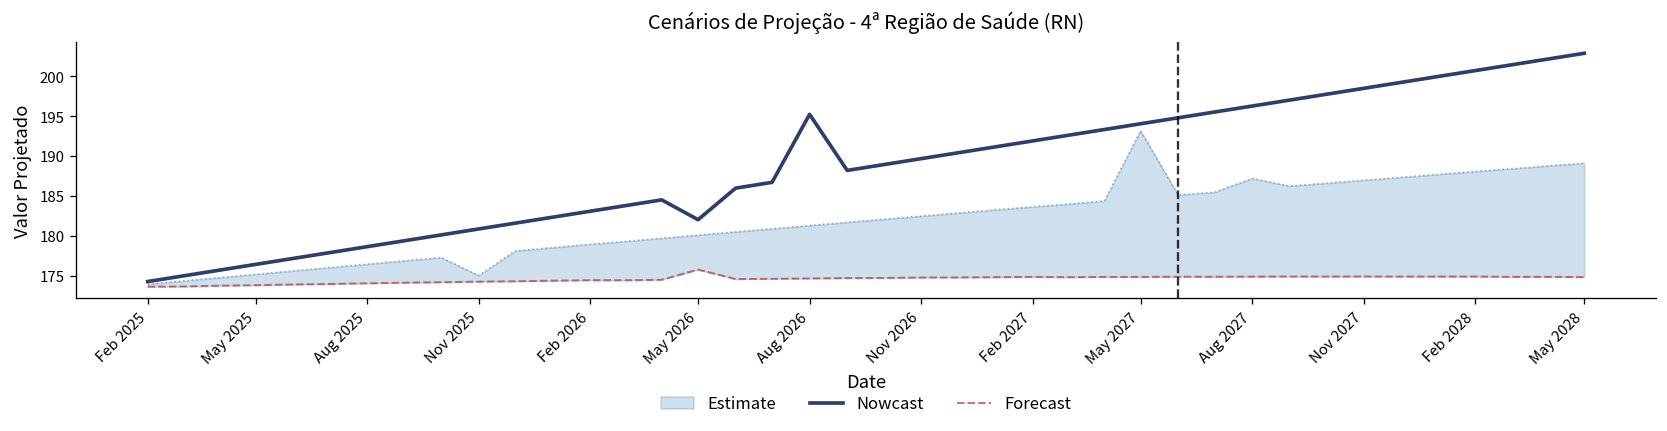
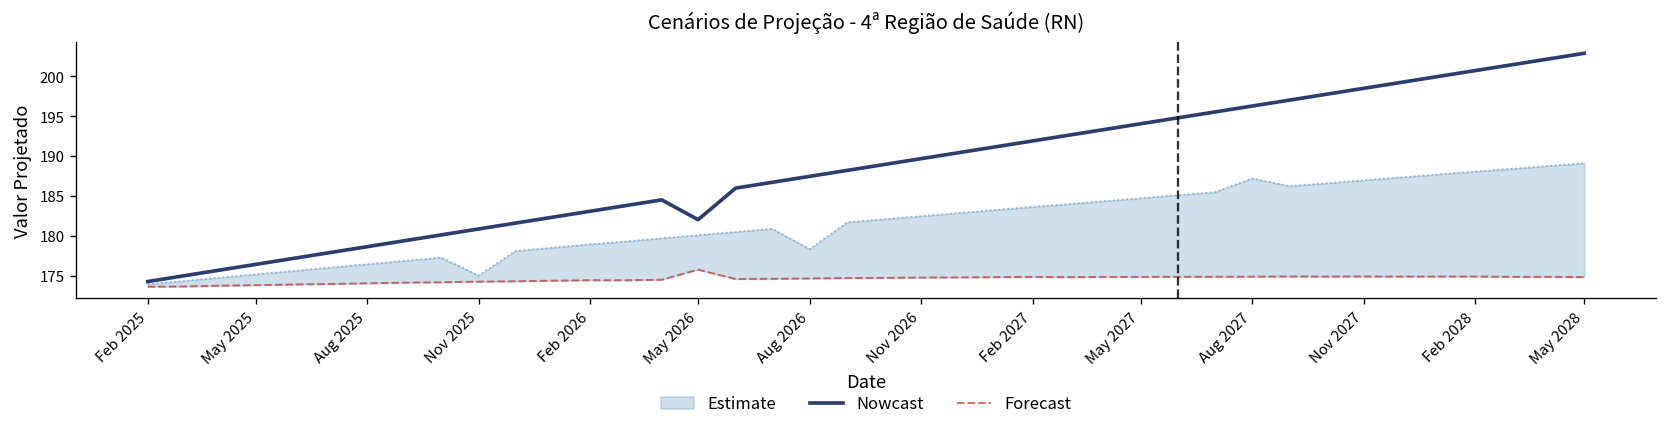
Nowcast, Aug 2026: 195 -> 187
Estimate, Aug 2026: 181 -> 178
Estimate, May 2027: 193 -> 185
